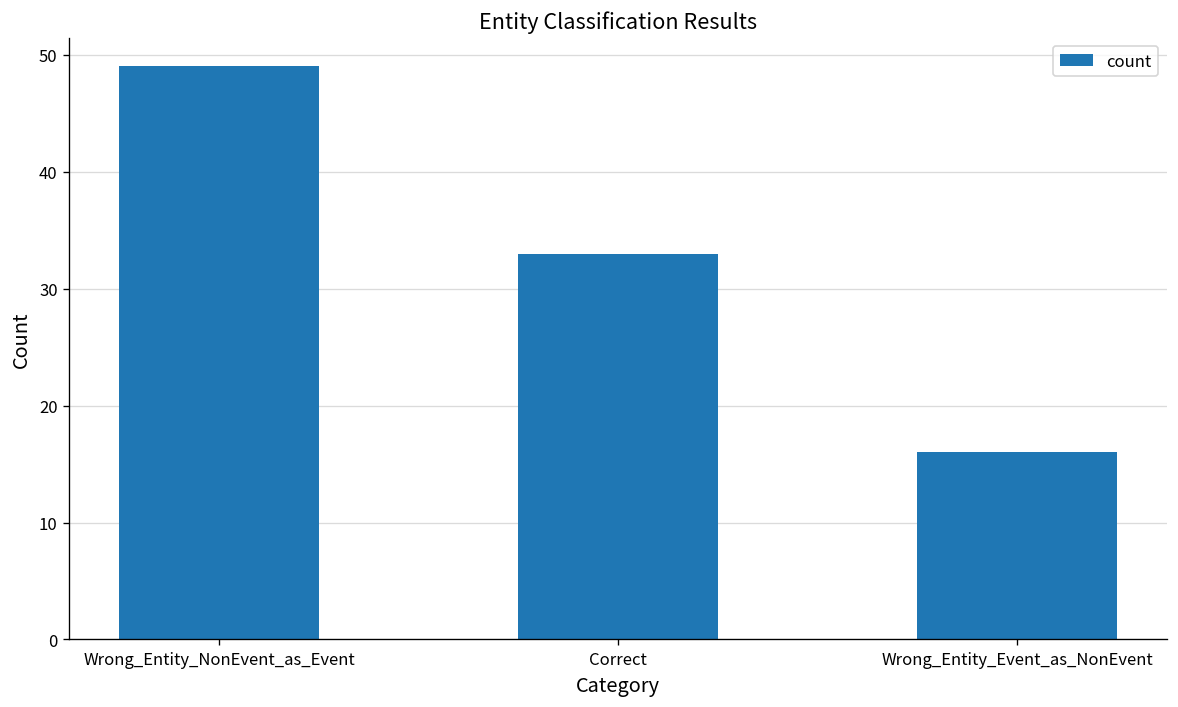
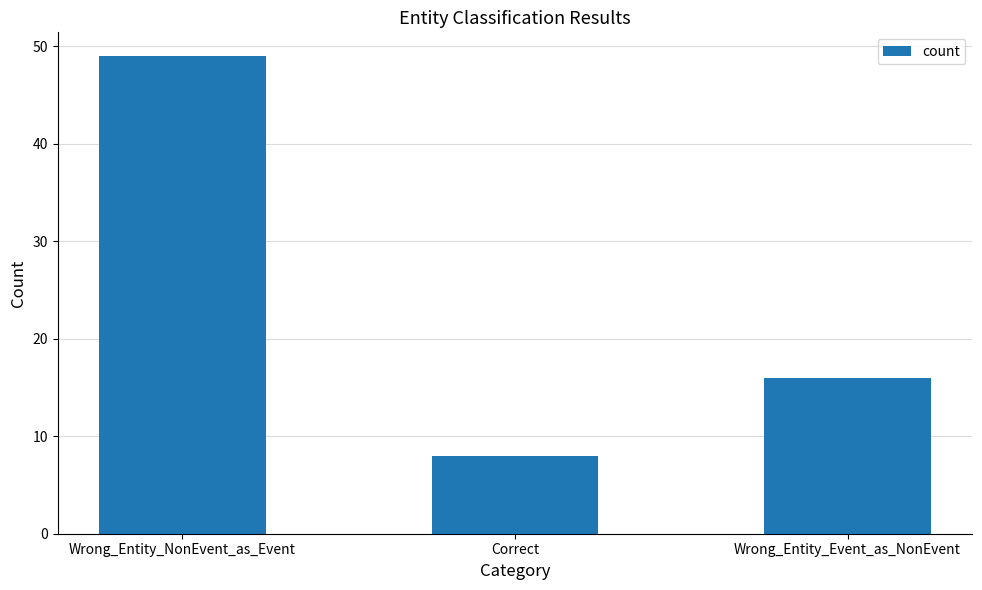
Correct: 33 -> 8
